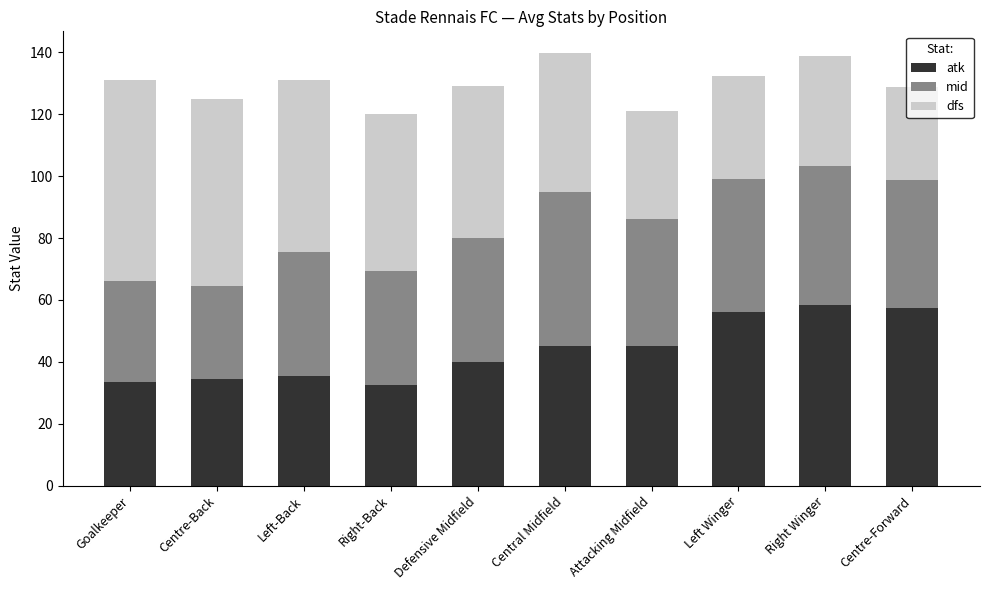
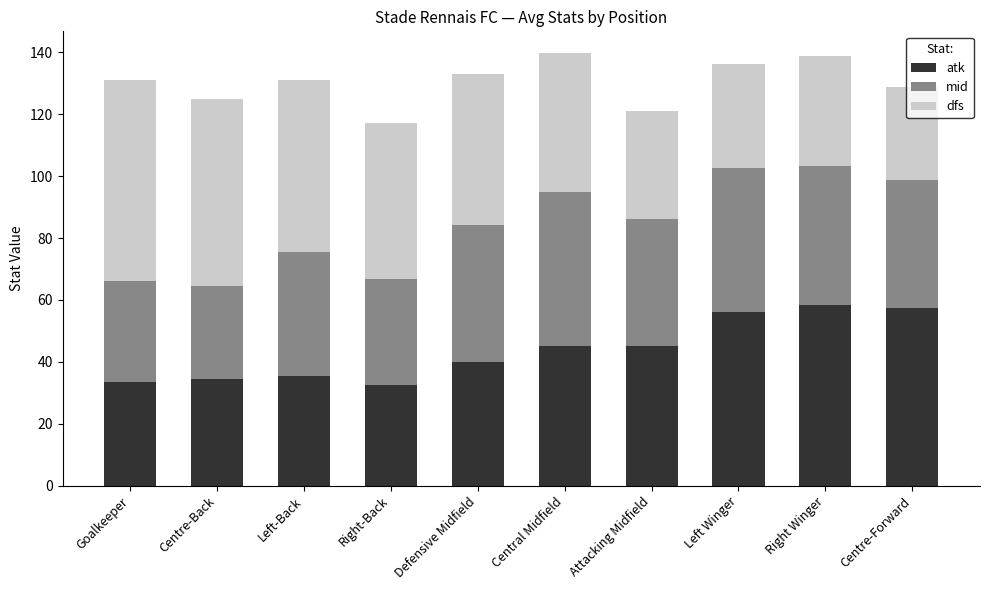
mid, Right-Back: 37 -> 34
mid, Defensive Midfield: 40 -> 44
mid, Left Winger: 43 -> 47
